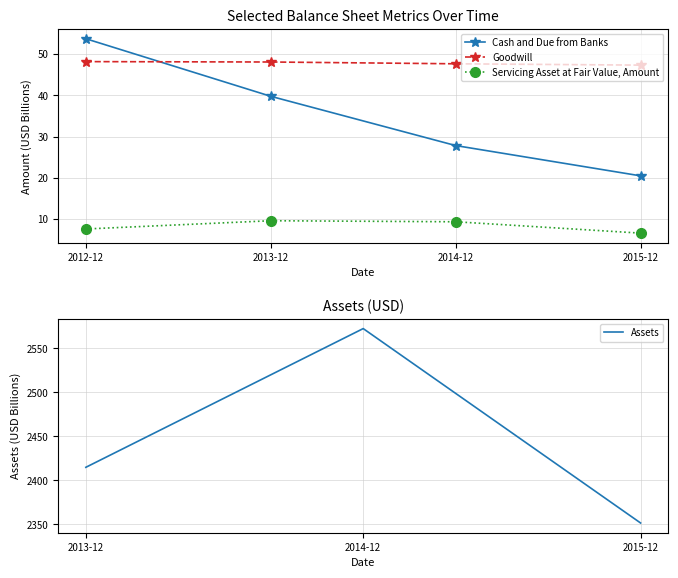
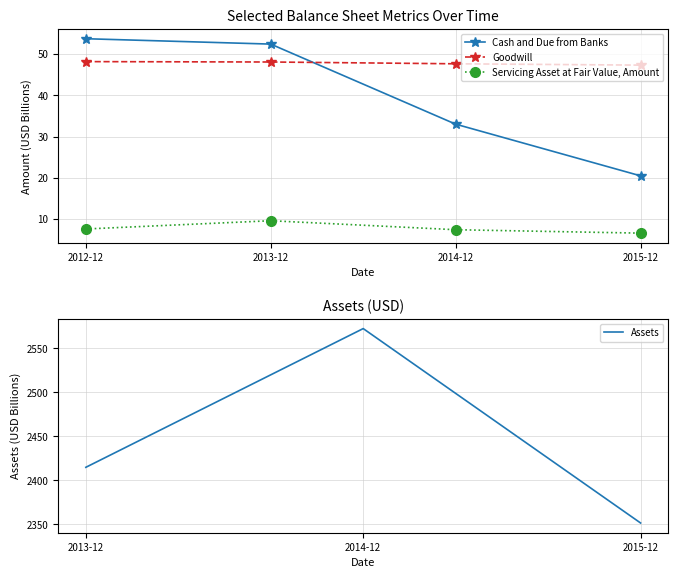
Selected Balance Sheet Metrics Over Time, Cash and Due from Banks, 2013-12: 40 -> 52
Selected Balance Sheet Metrics Over Time, Cash and Due from Banks, 2014-12: 28 -> 33
Selected Balance Sheet Metrics Over Time, Servicing Asset at Fair Value, Amount, 2014-12: 9 -> 7
